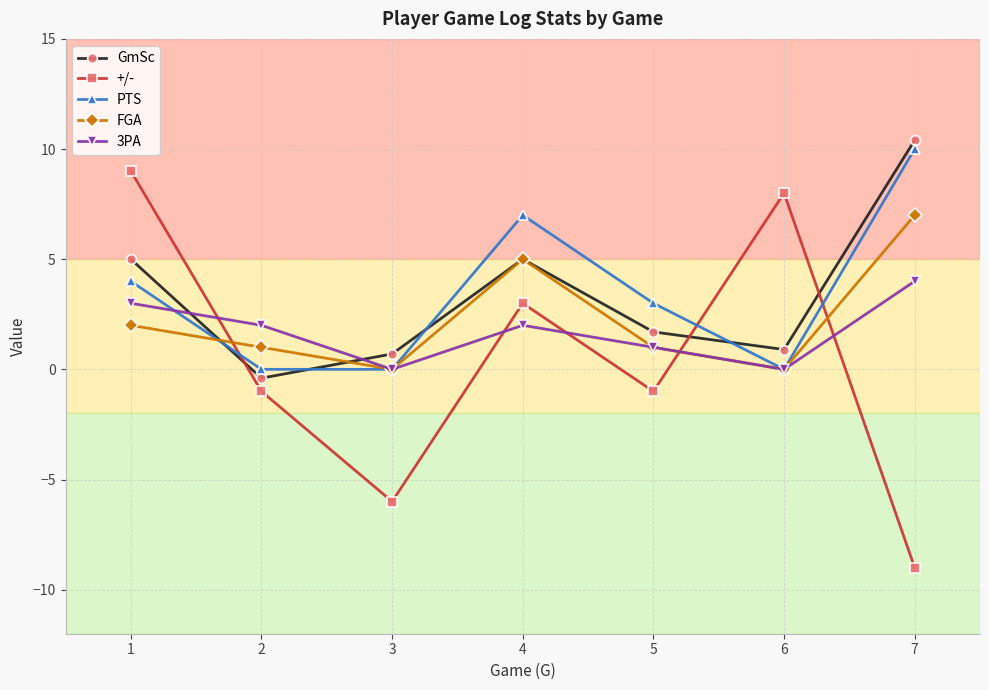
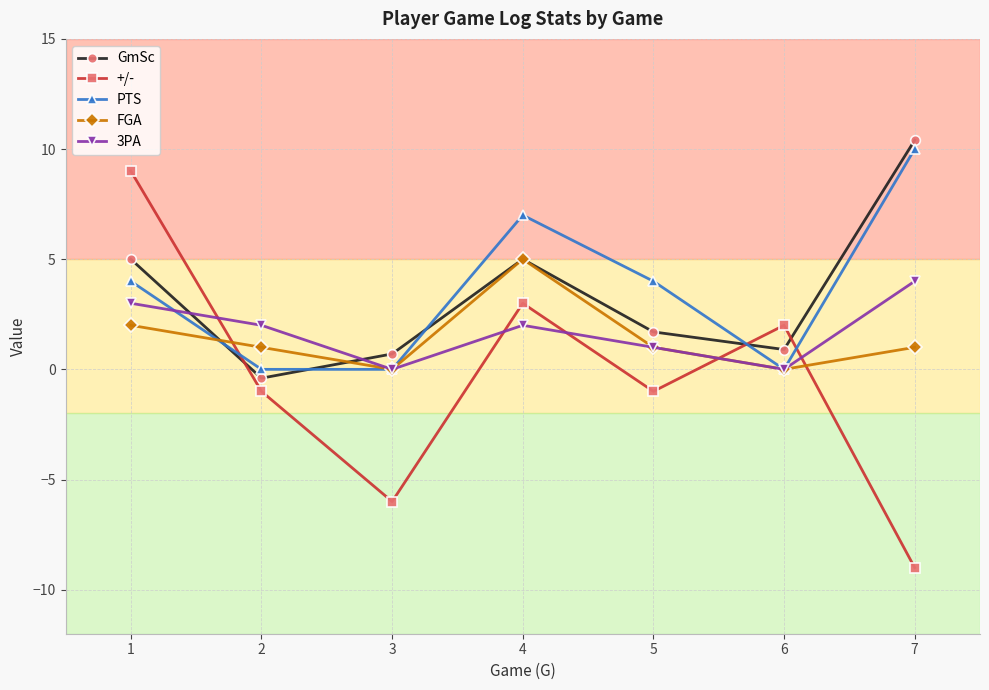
PTS, 5: 3 -> 4
+/-, 6: 8 -> 2
FGA, 7: 7 -> 1
